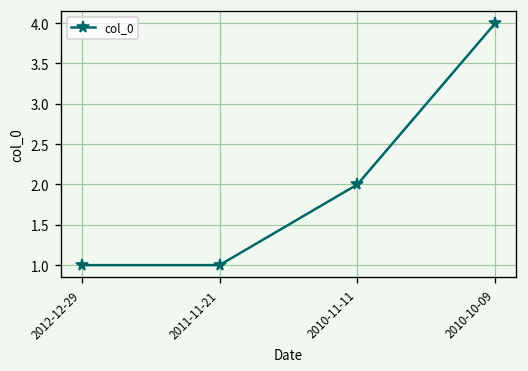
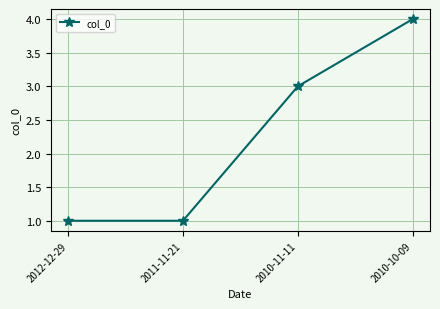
2010-11-11: 2 -> 3
